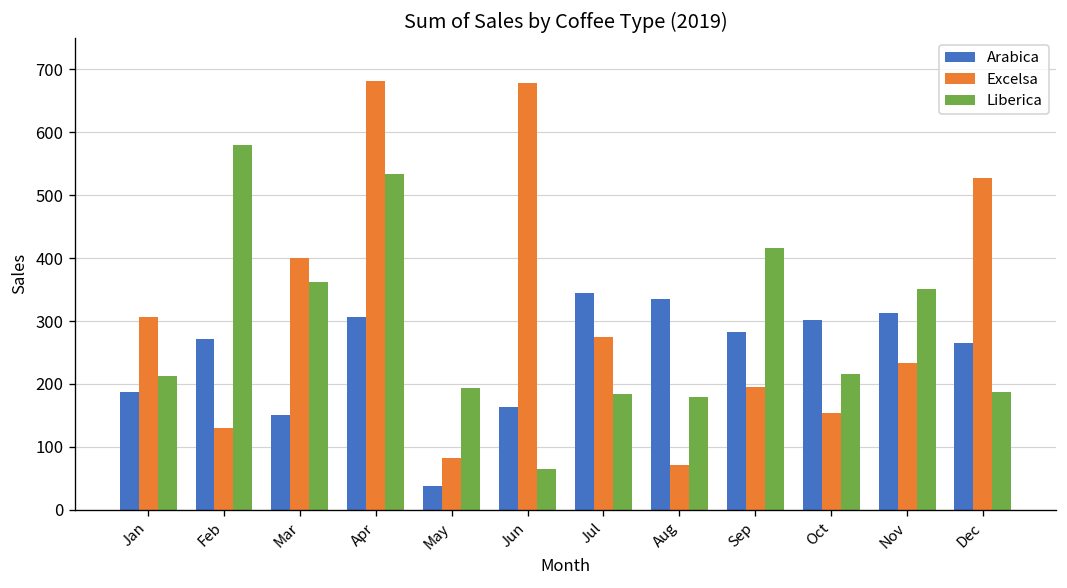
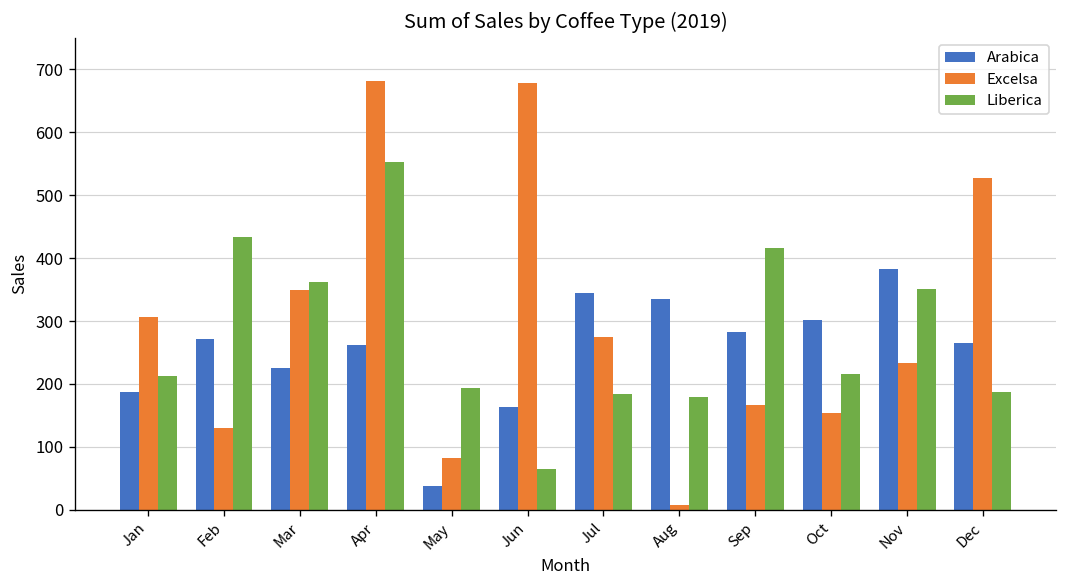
Liberica, Feb: 580 -> 430
Arabica, Mar: 150 -> 220
Excelsa, Mar: 400 -> 350
Arabica, Apr: 310 -> 260
Liberica, Apr: 530 -> 550
Excelsa, Aug: 70 -> 10
Excelsa, Sep: 200 -> 170
Arabica, Nov: 310 -> 380
